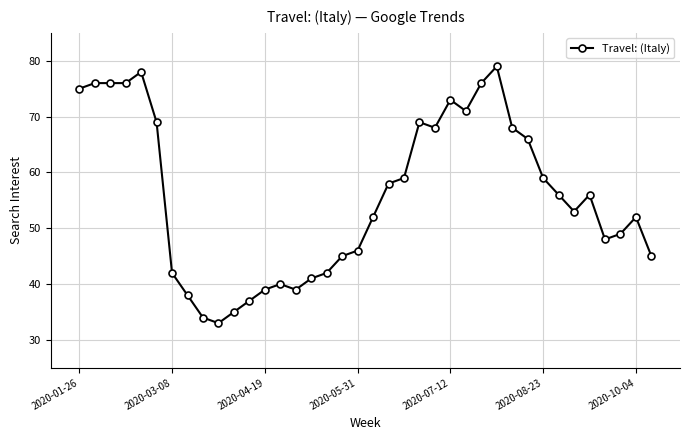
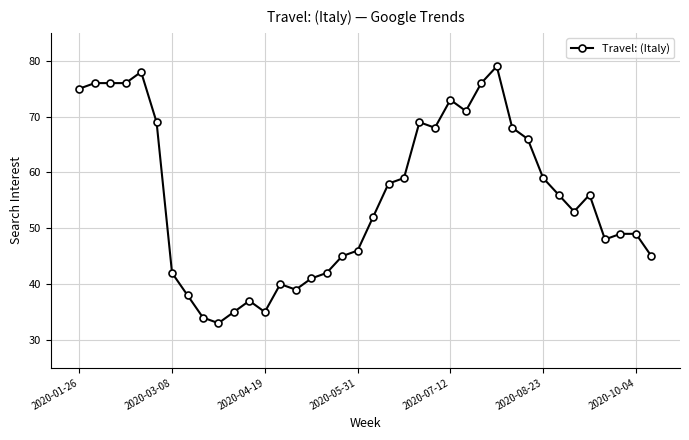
2020-04-19: 39 -> 35
2020-10-04: 52 -> 49
